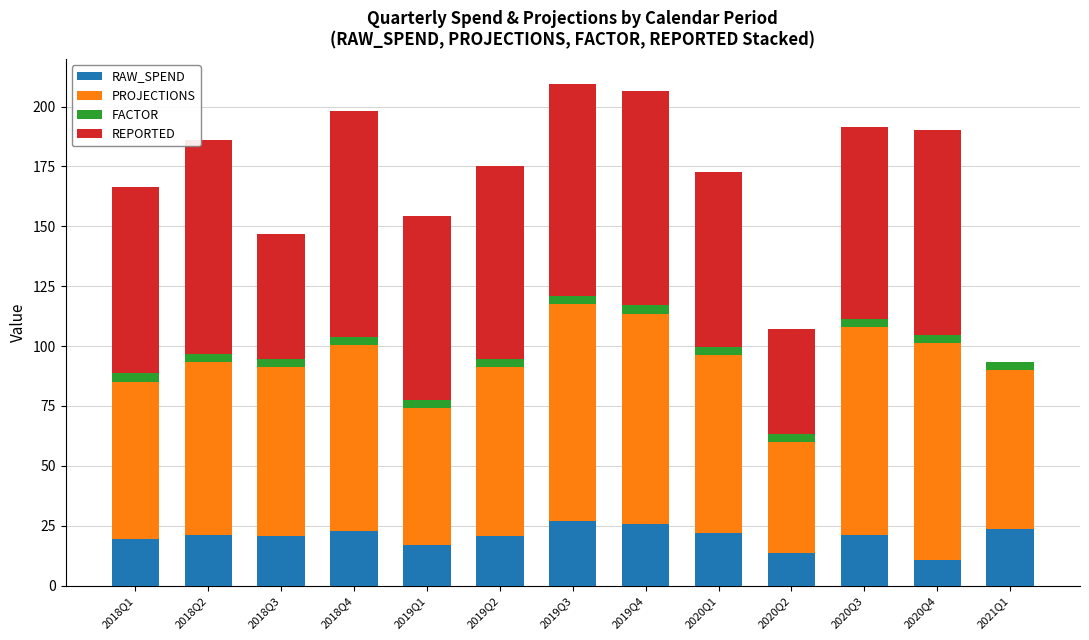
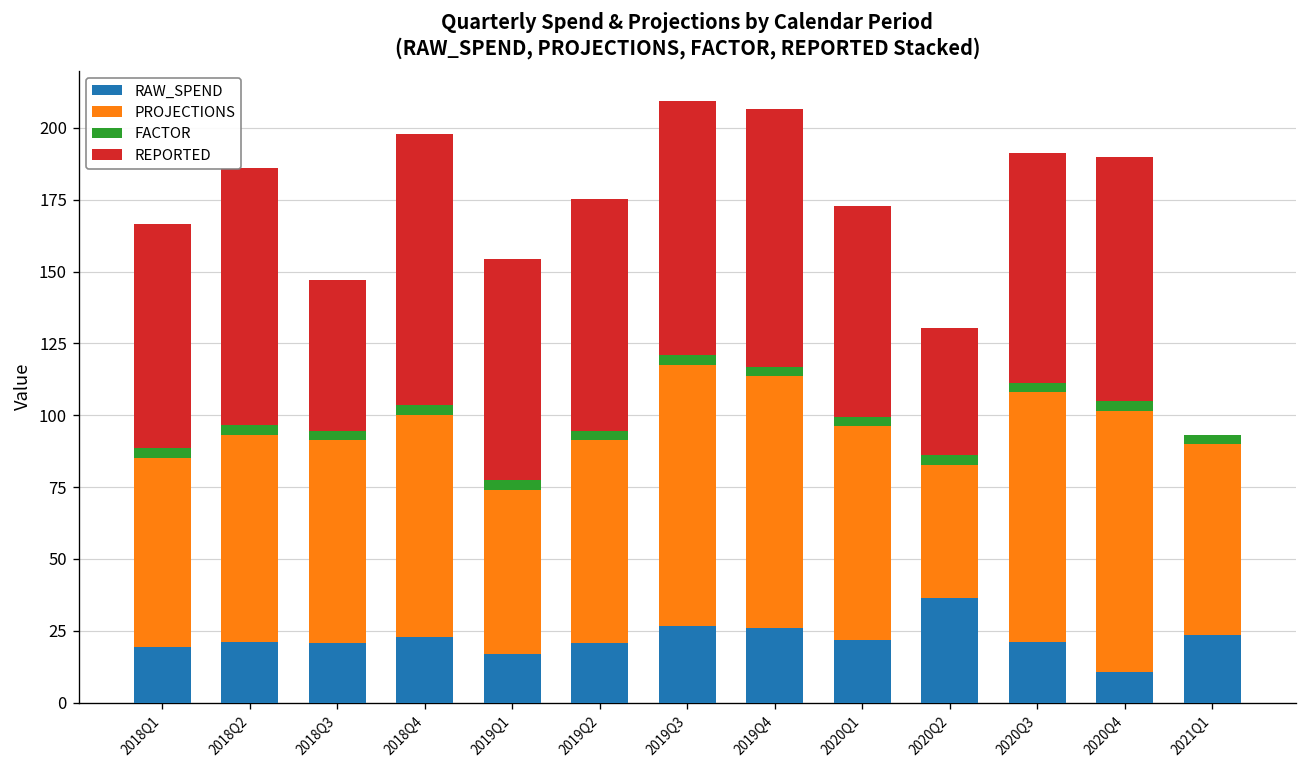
RAW_SPEND, 2020Q2: 14 -> 37
